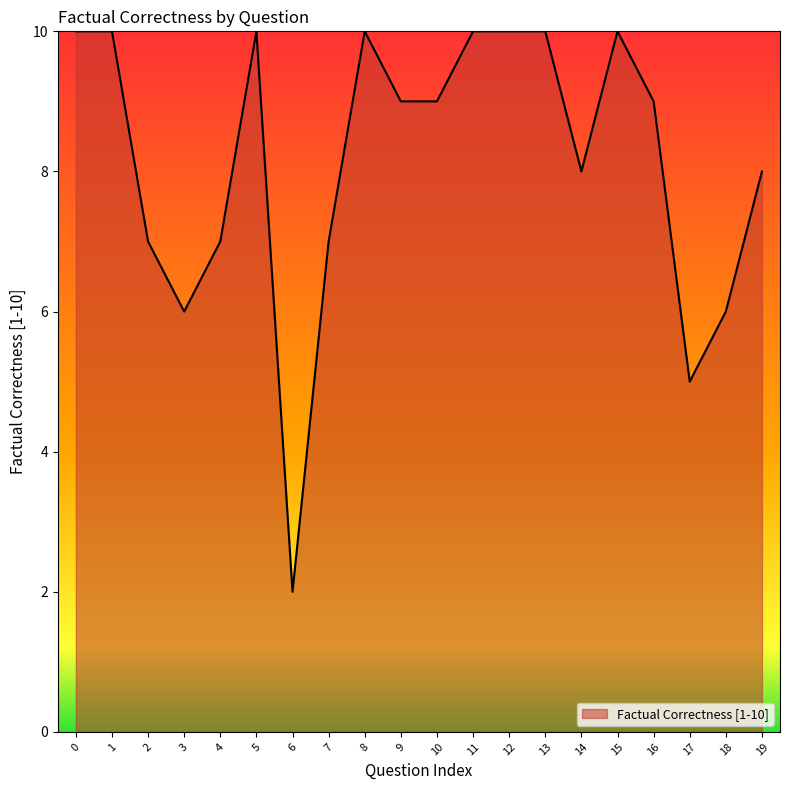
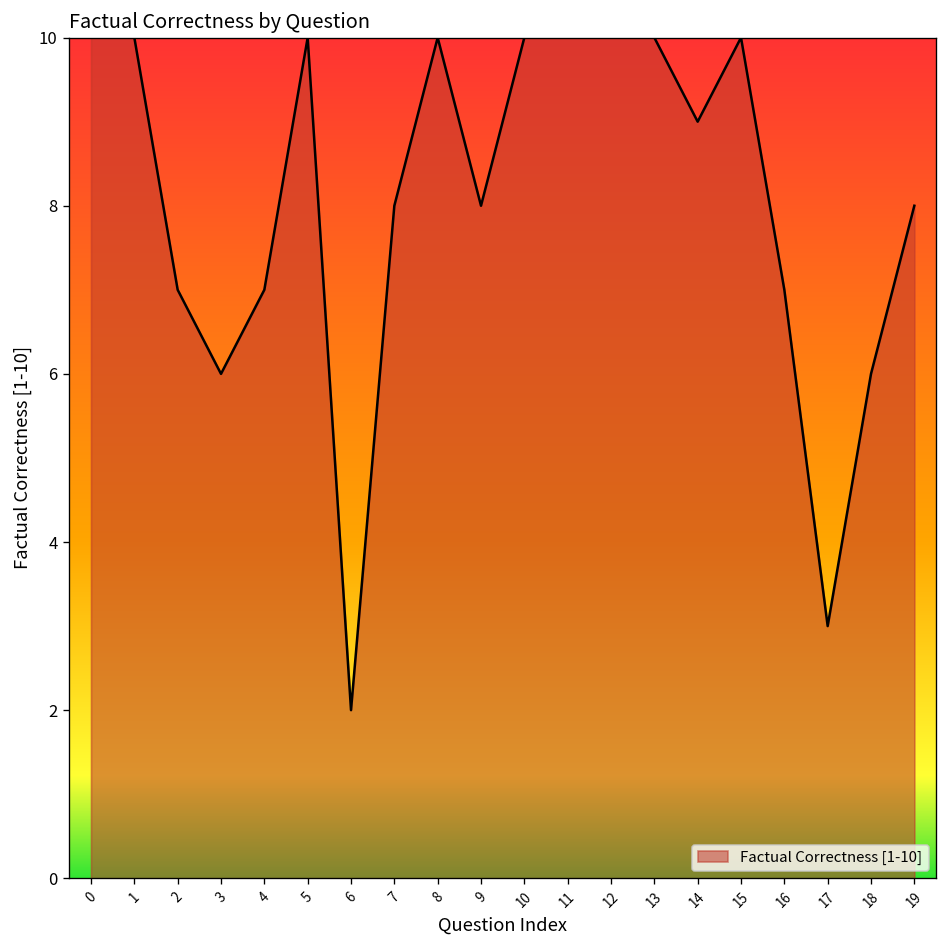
7: 7 -> 8
9: 9 -> 8
10: 9 -> 10
14: 8 -> 9
16: 9 -> 7
17: 5 -> 3
